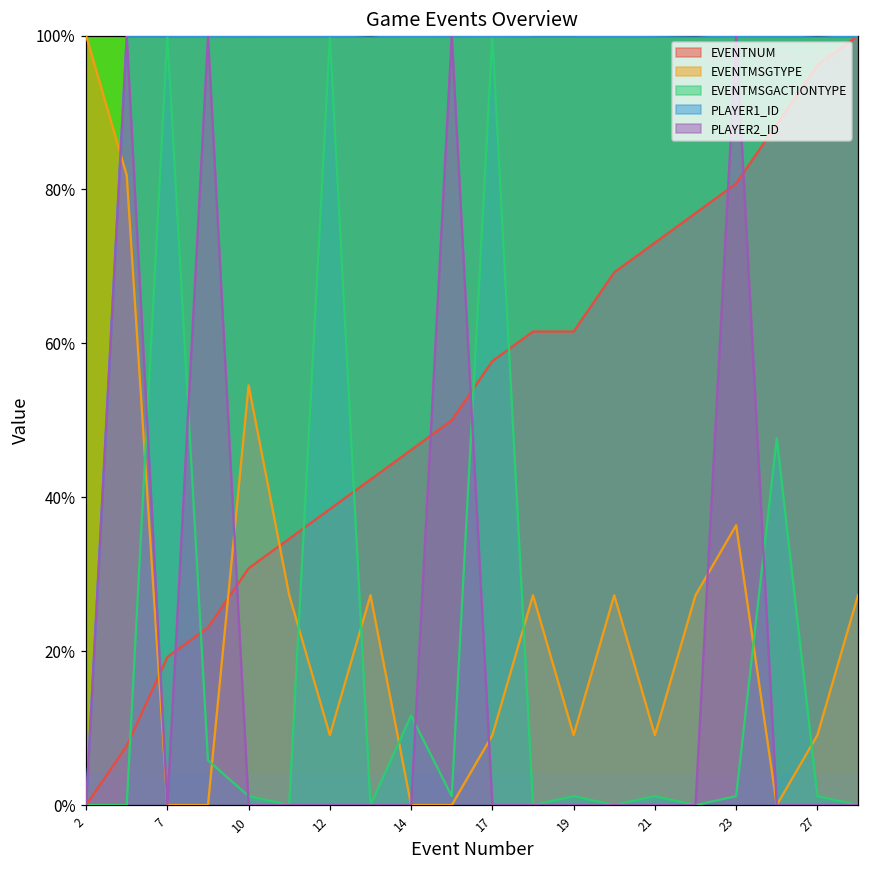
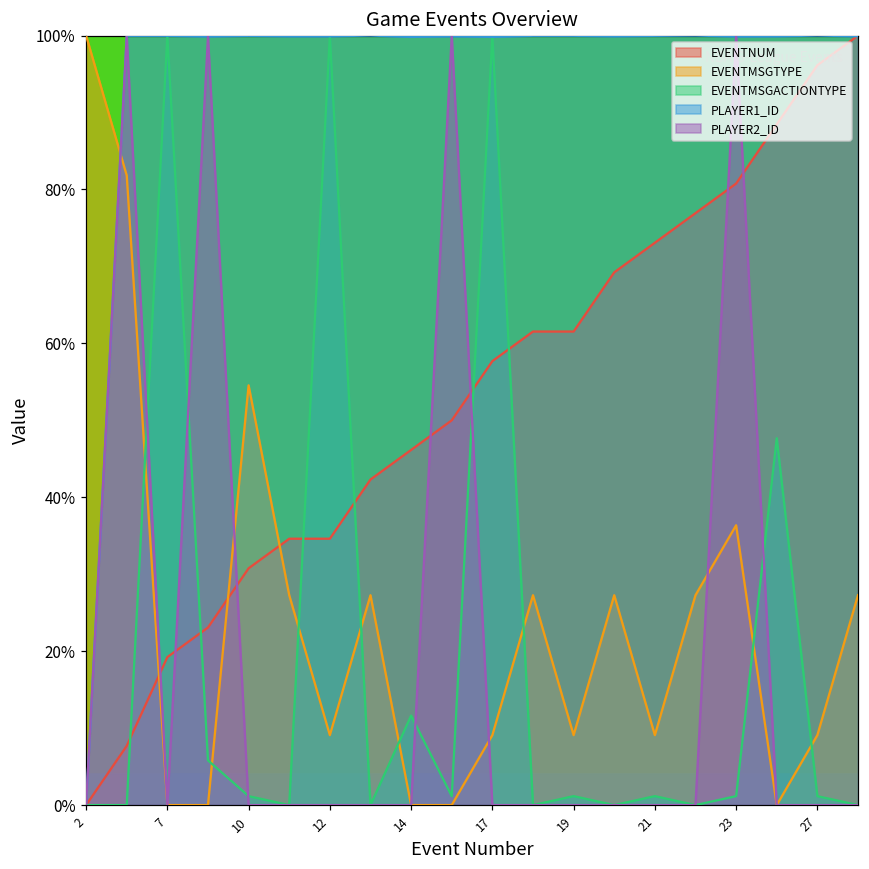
EVENTNUM, 12: 38% -> 35%
